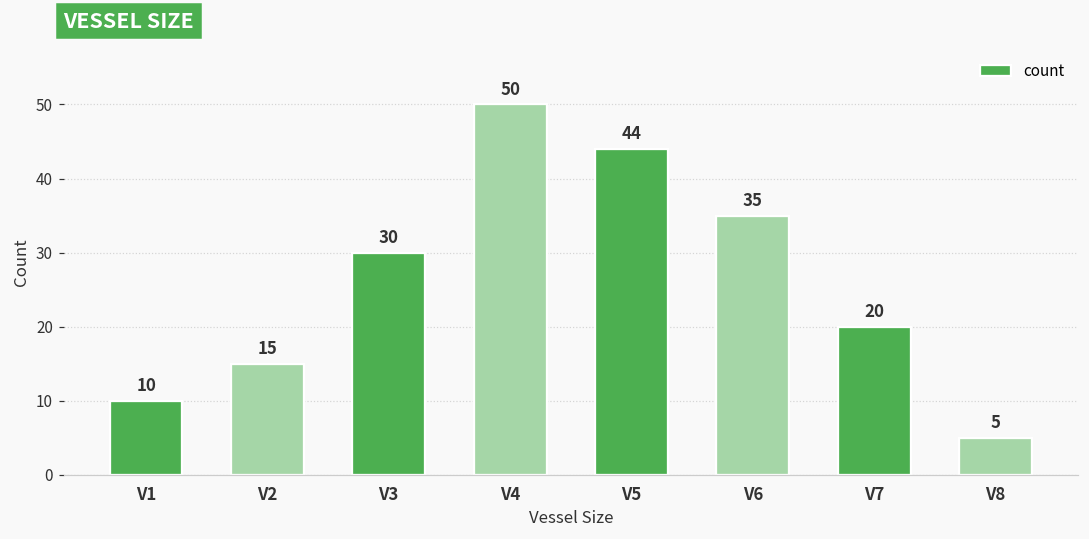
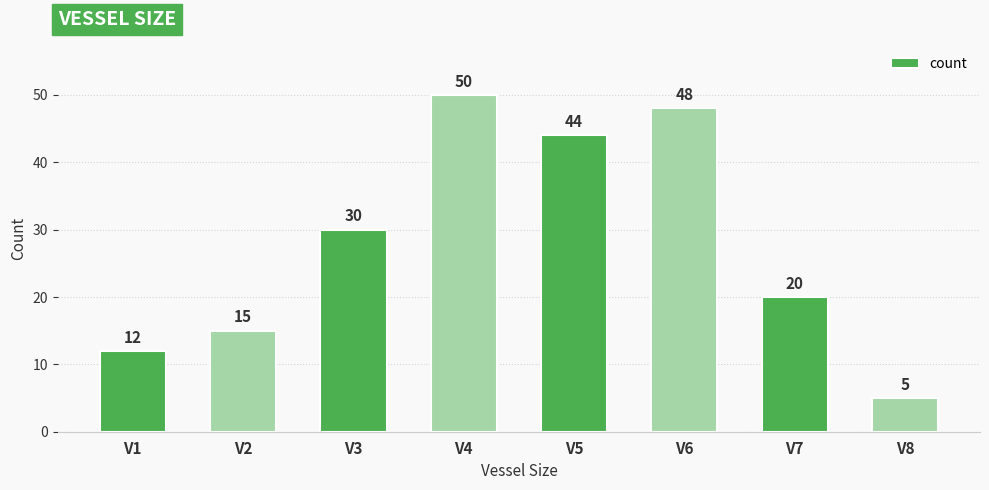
V1: 10 -> 12
V6: 35 -> 48
